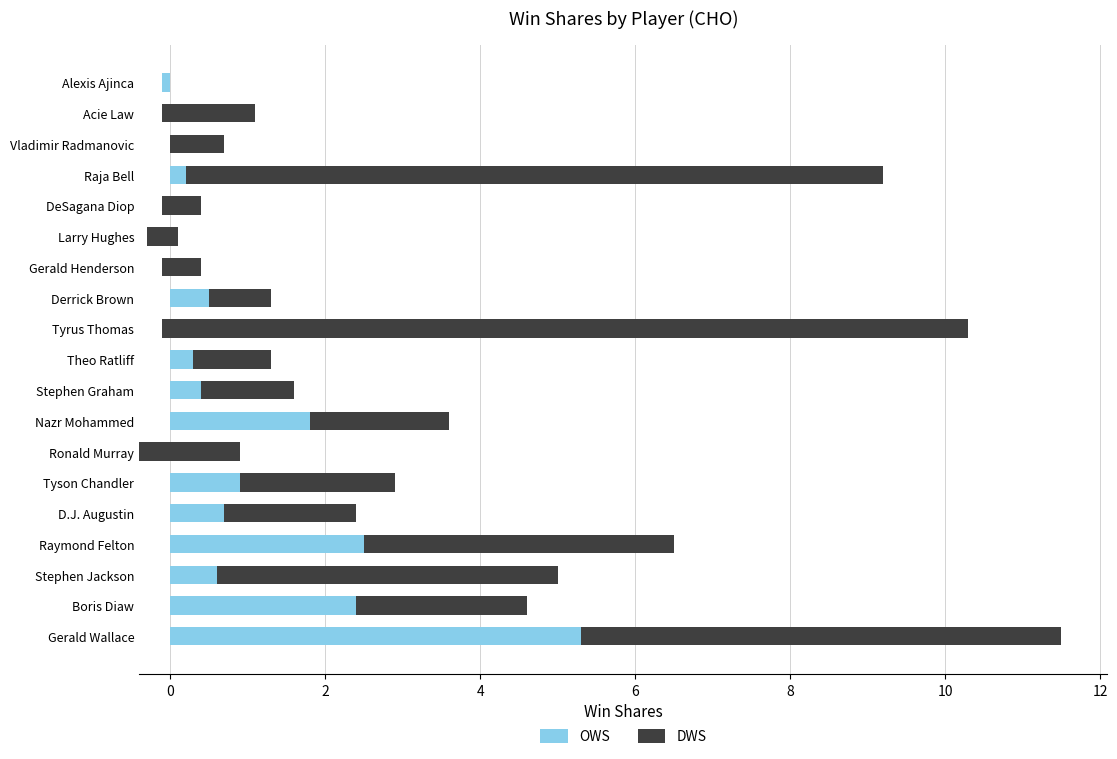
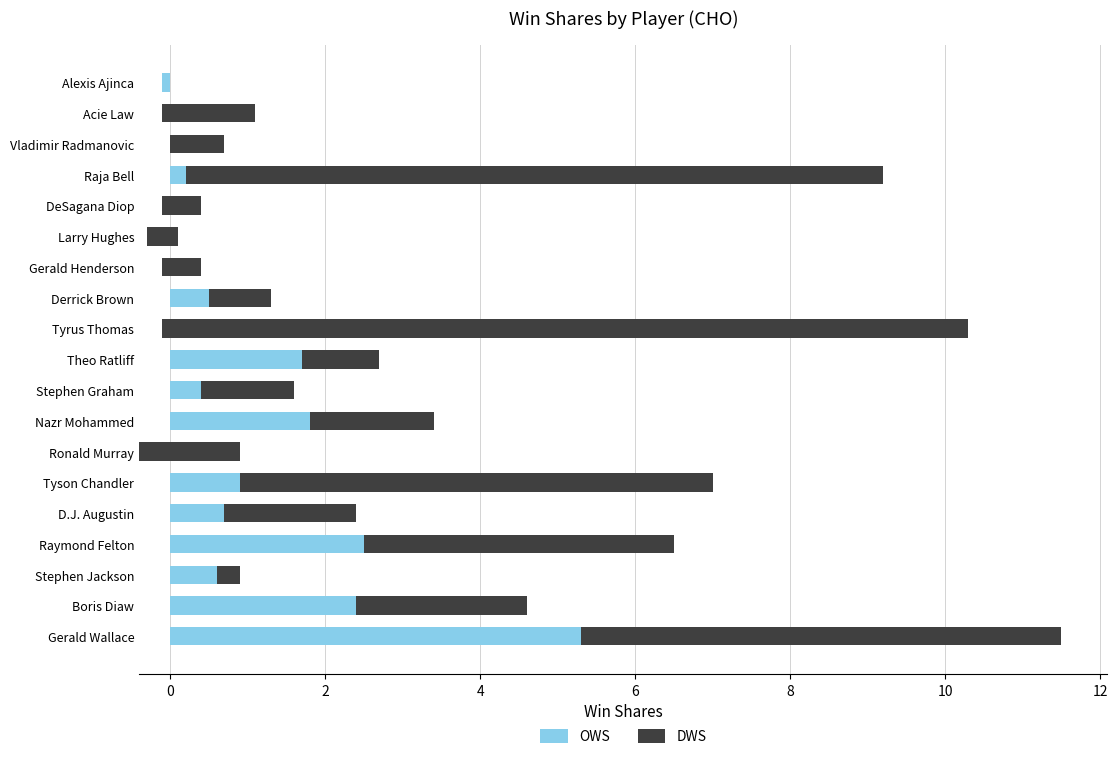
OWS, Theo Ratliff: 0.3 -> 1.7
DWS, Nazr Mohammed: 1.8 -> 1.6
DWS, Tyson Chandler: 2.0 -> 6.1
DWS, Stephen Jackson: 4.4 -> 0.3
